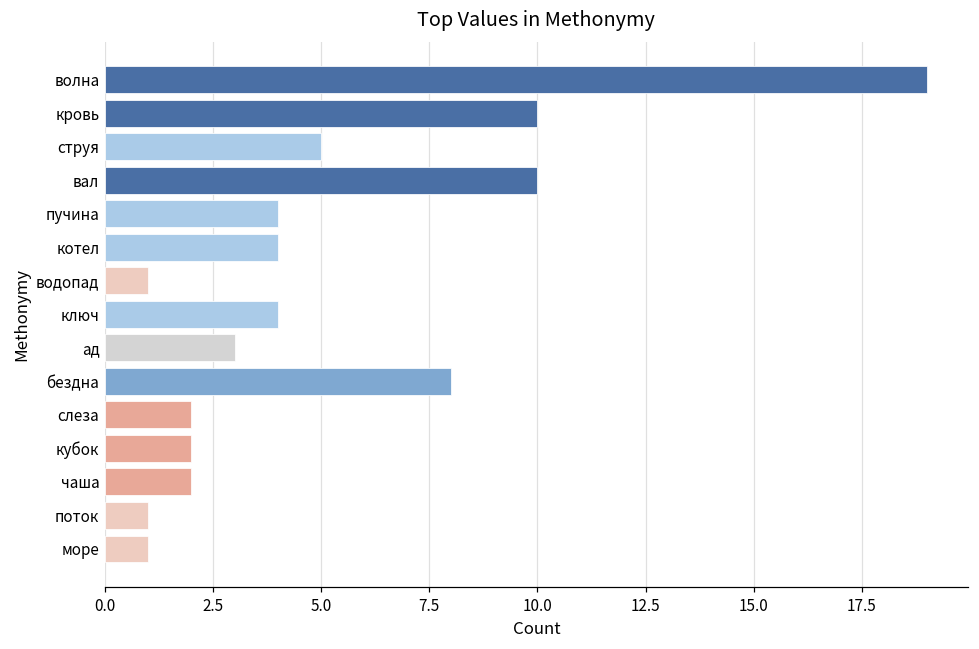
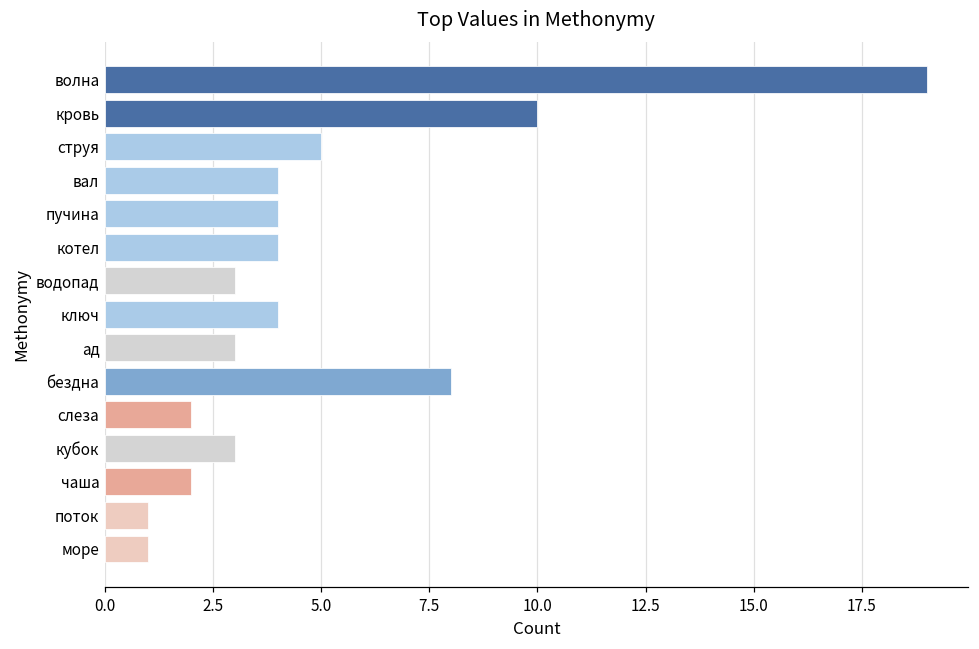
вал: 10 -> 4
водопад: 1 -> 3
кубок: 2 -> 3
